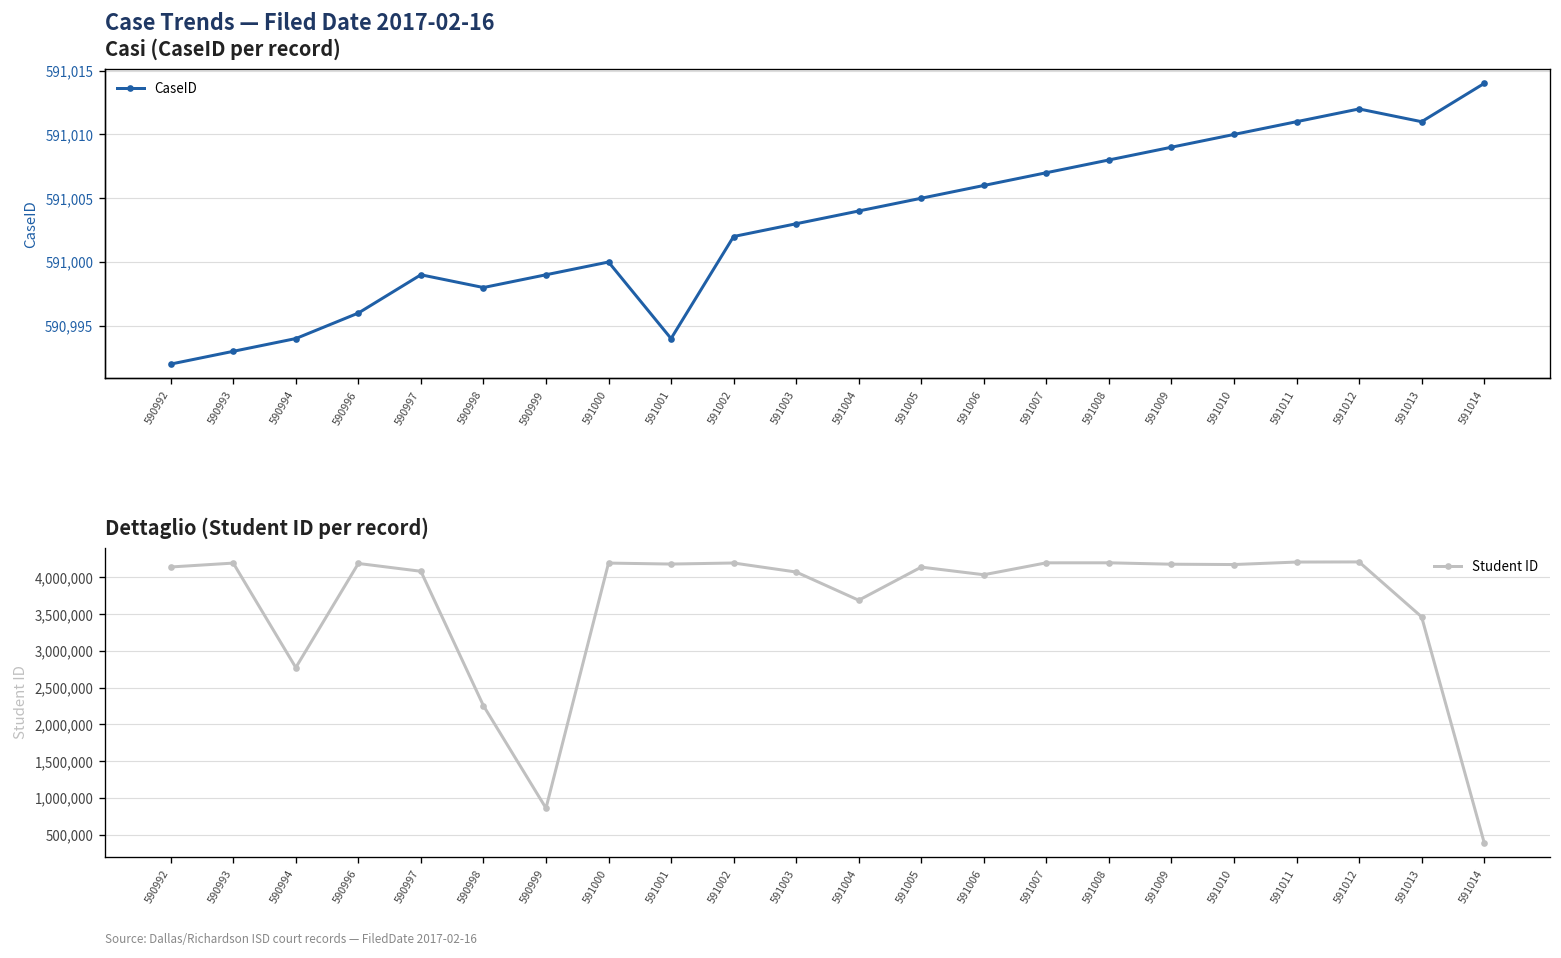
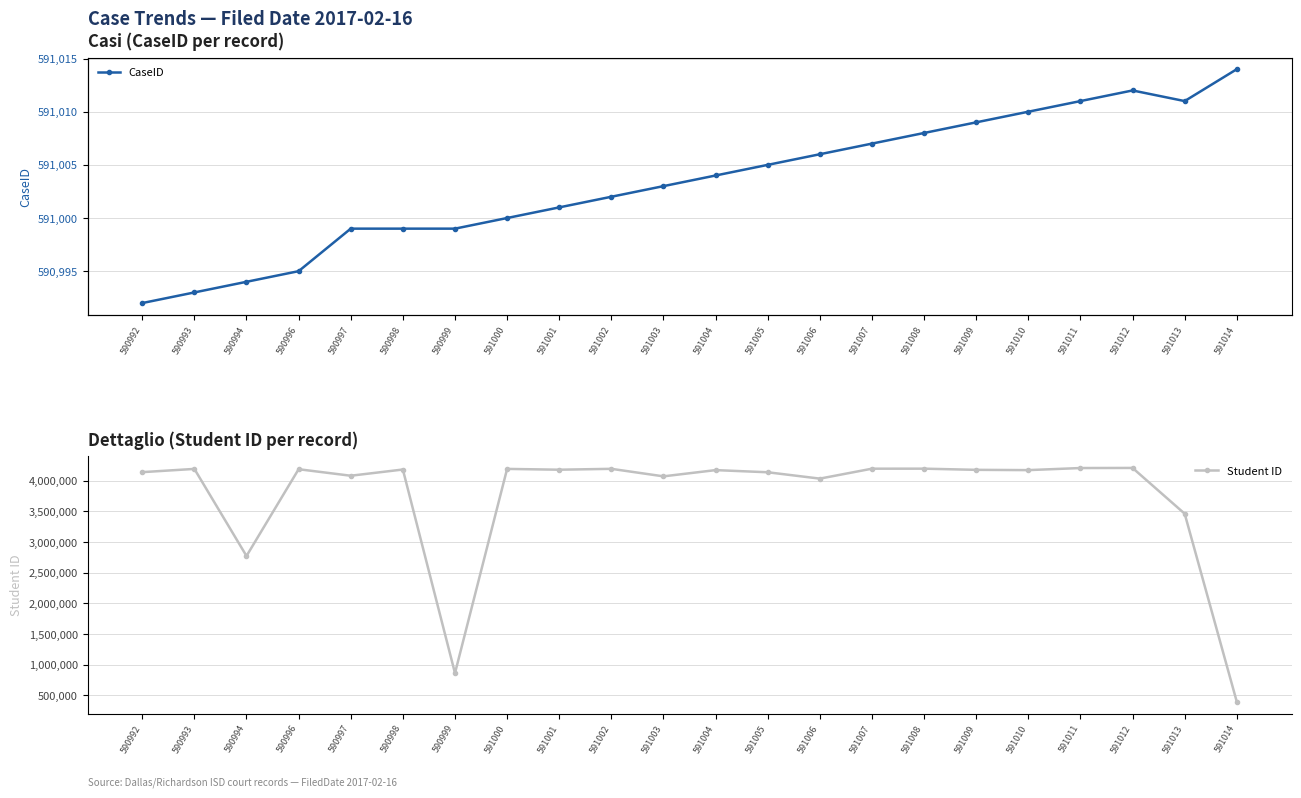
Casi (CaseID per record), 590996: 590,996 -> 590,995
Casi (CaseID per record), 590998: 590,998 -> 590,999
Casi (CaseID per record), 591001: 590,994 -> 591,001
Dettaglio (Student ID per record), 590998: 2,300,000 -> 4,200,000
Dettaglio (Student ID per record), 591004: 3,700,000 -> 4,200,000
